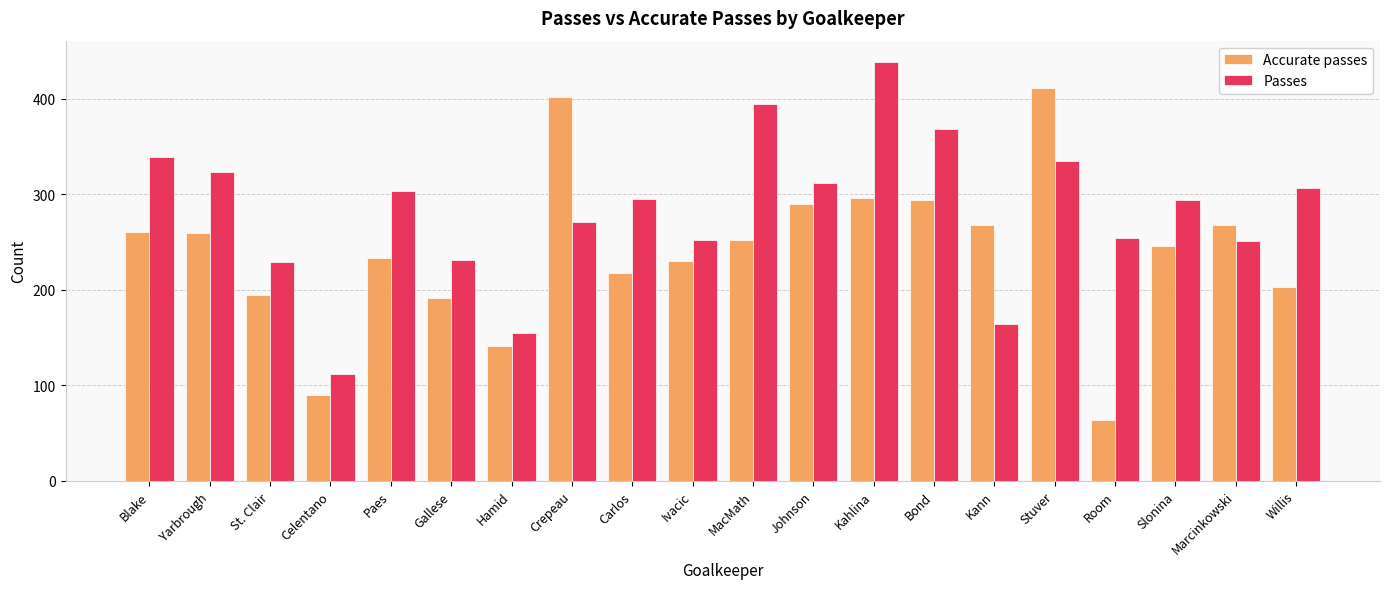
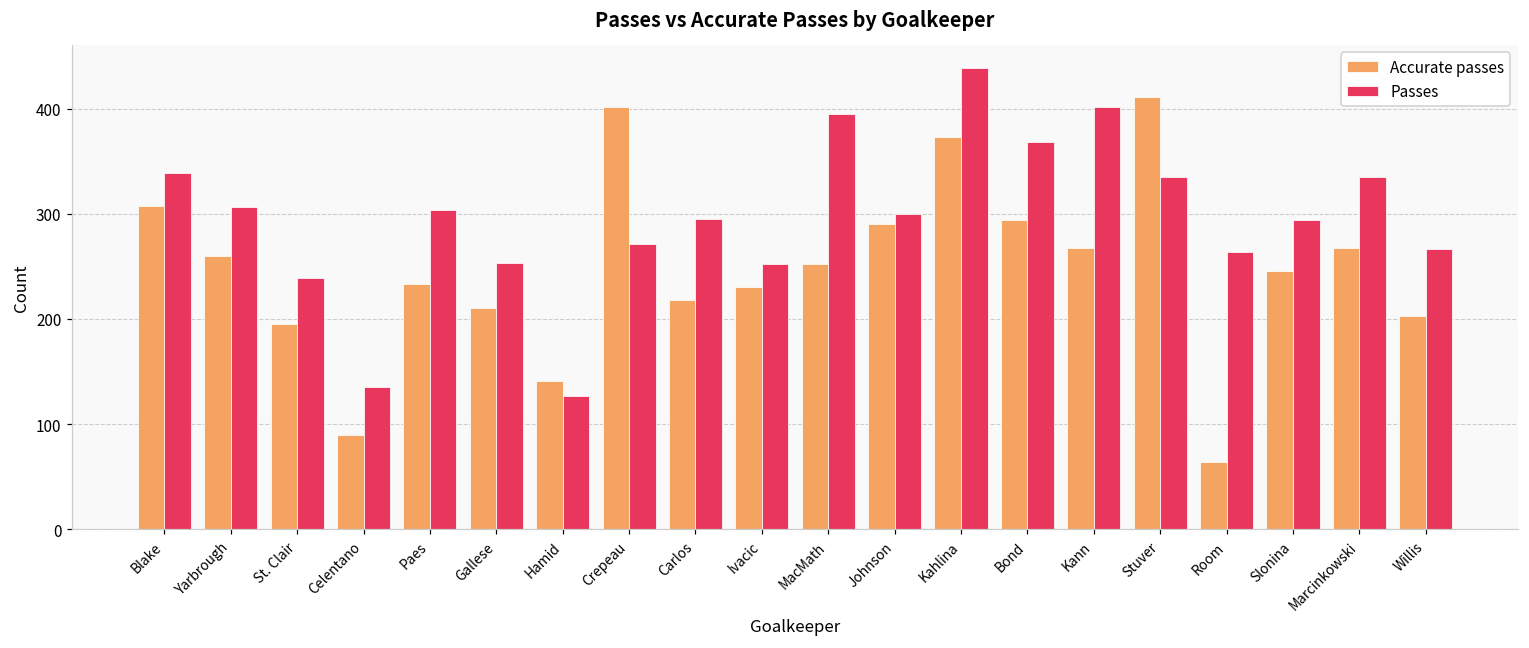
Accurate passes, Blake: 260 -> 310
Passes, Yarbrough: 320 -> 310
Passes, St. Clair: 230 -> 240
Passes, Celentano: 110 -> 140
Accurate passes, Gallese: 190 -> 210
Passes, Gallese: 230 -> 250
Passes, Hamid: 160 -> 130
Passes, Johnson: 310 -> 300
Accurate passes, Kahlina: 300 -> 370
Passes, Kann: 160 -> 400
Passes, Room: 250 -> 260
Passes, Marcinkowski: 250 -> 340
Passes, Willis: 310 -> 270
